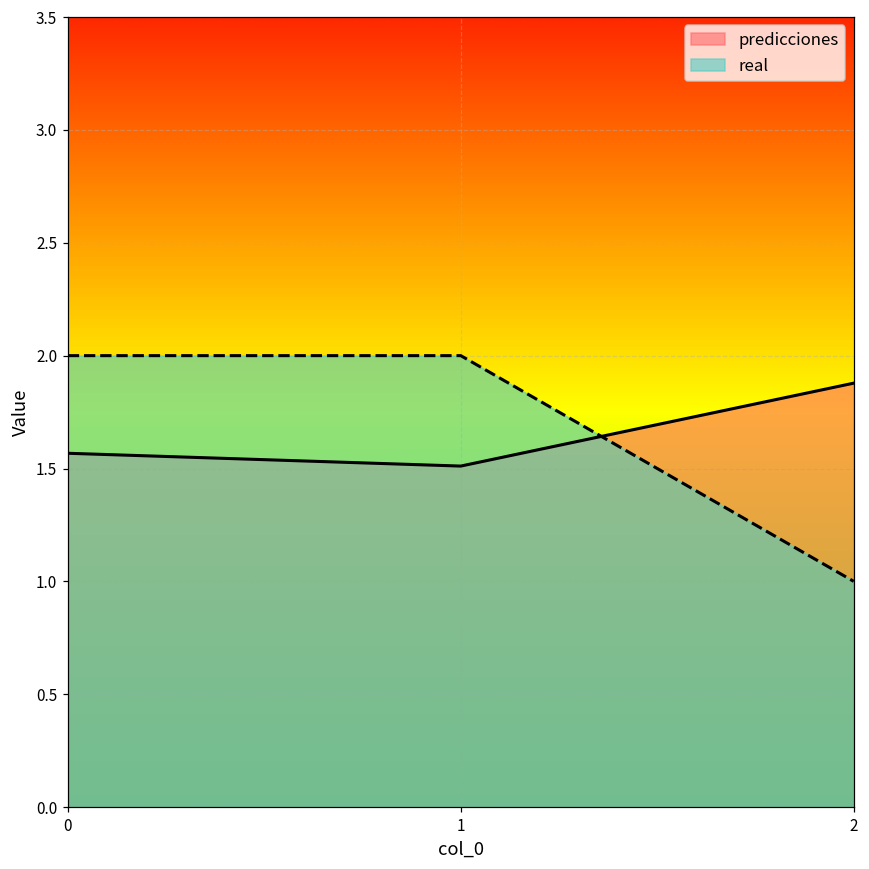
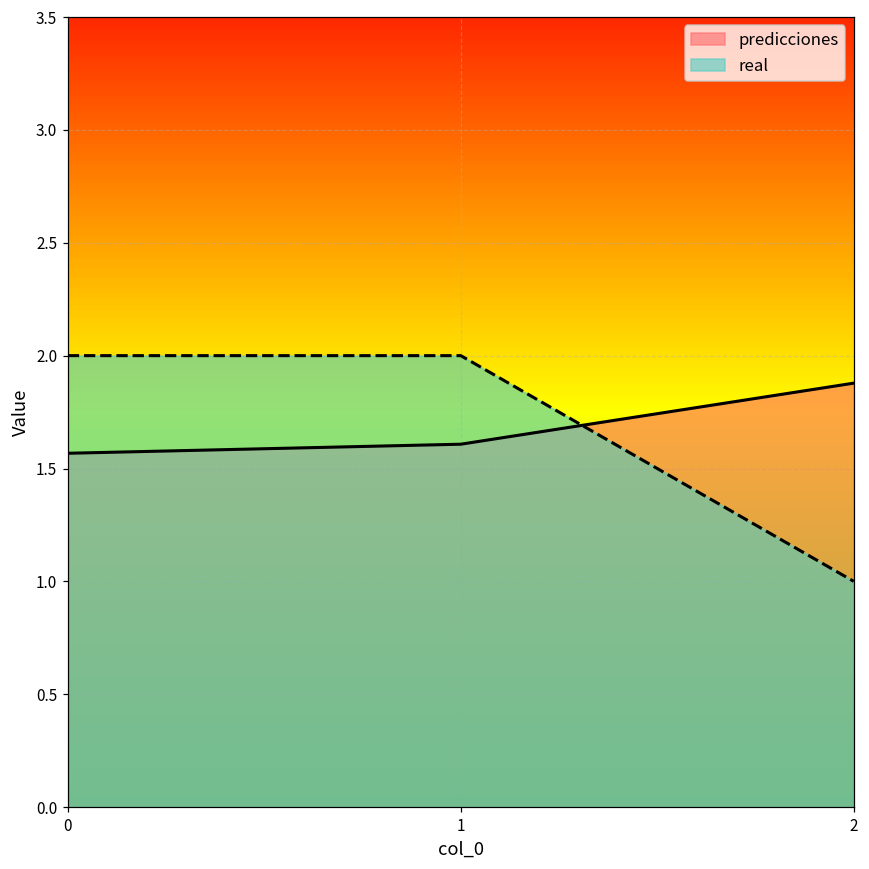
predicciones, 1: 1.51 -> 1.61
